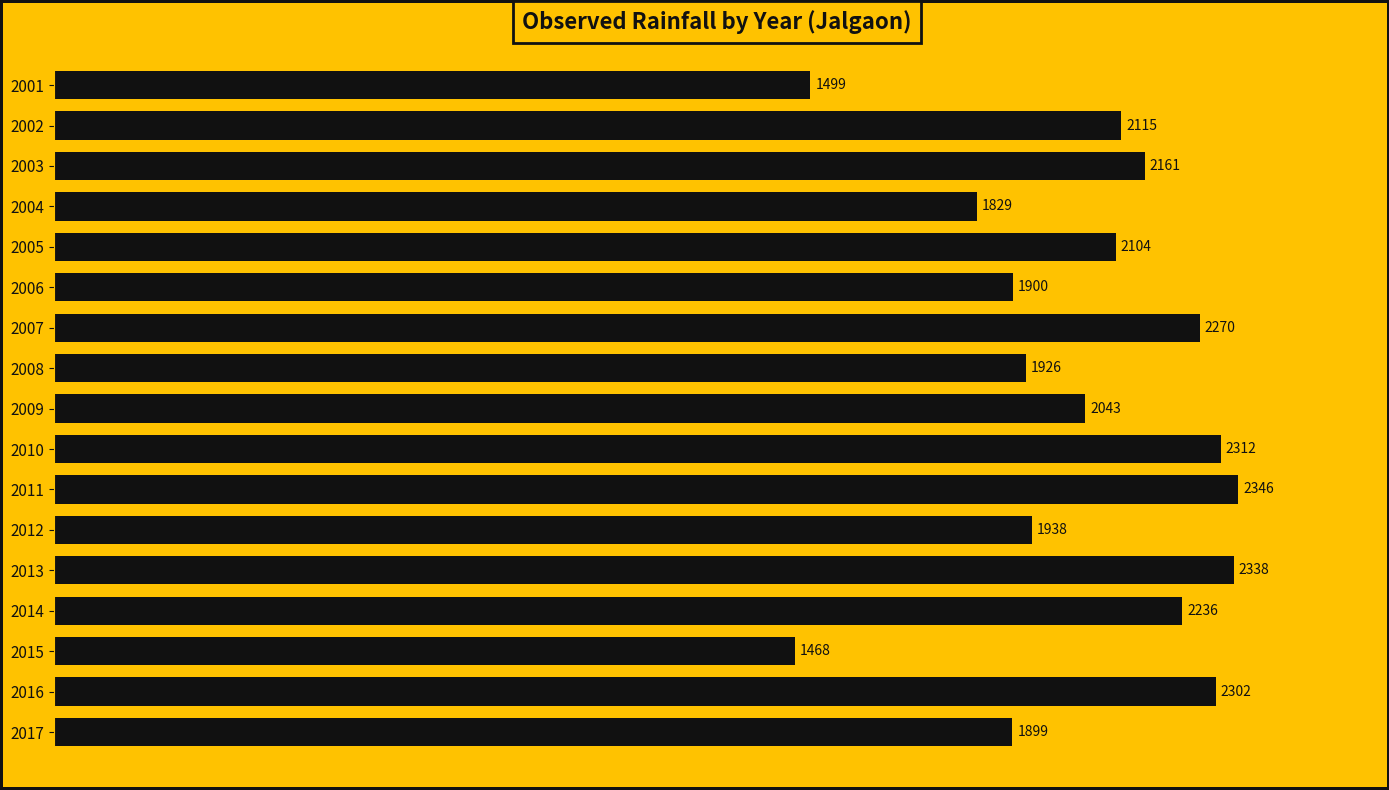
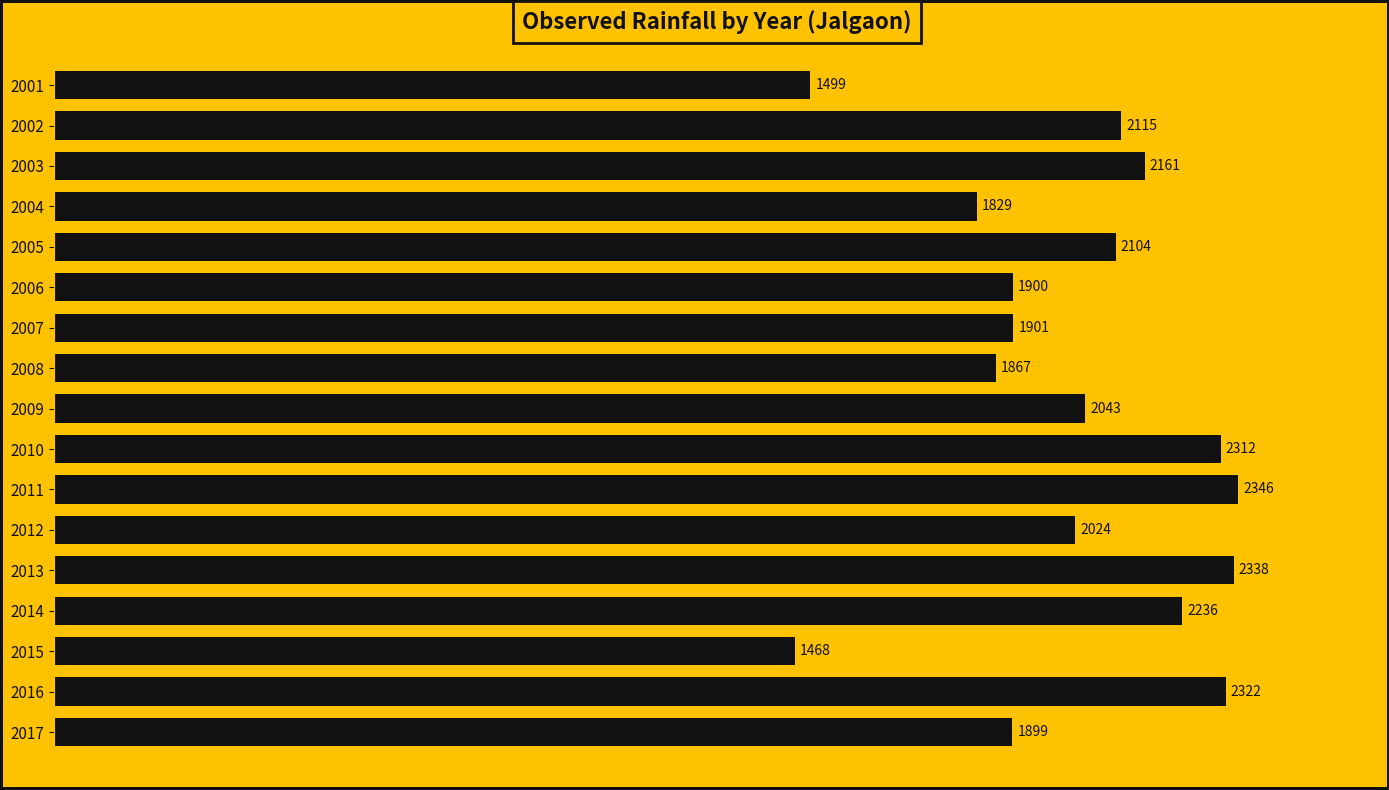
2007: 2270 -> 1901
2008: 1926 -> 1867
2012: 1938 -> 2024
2016: 2302 -> 2322
